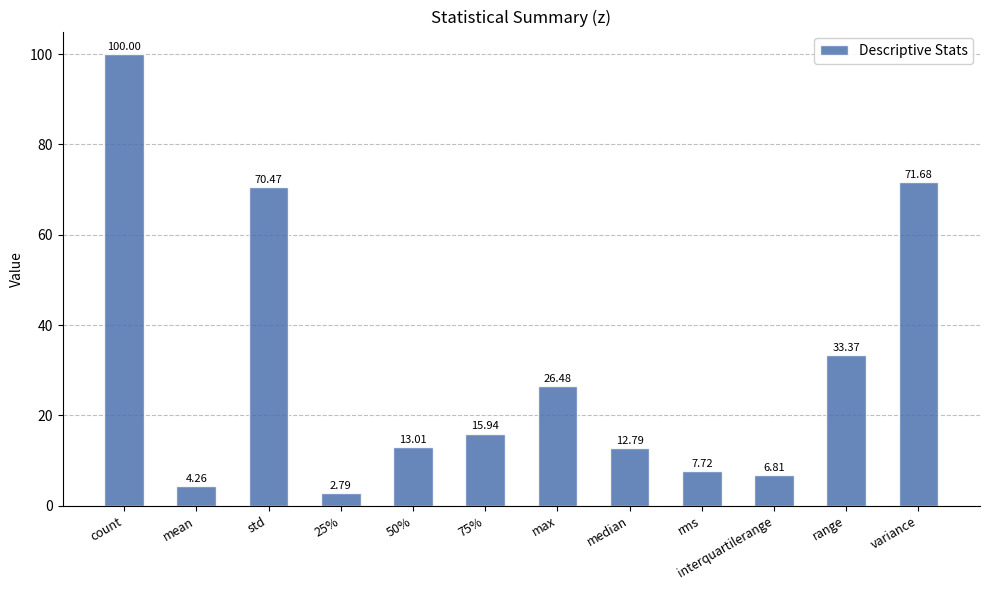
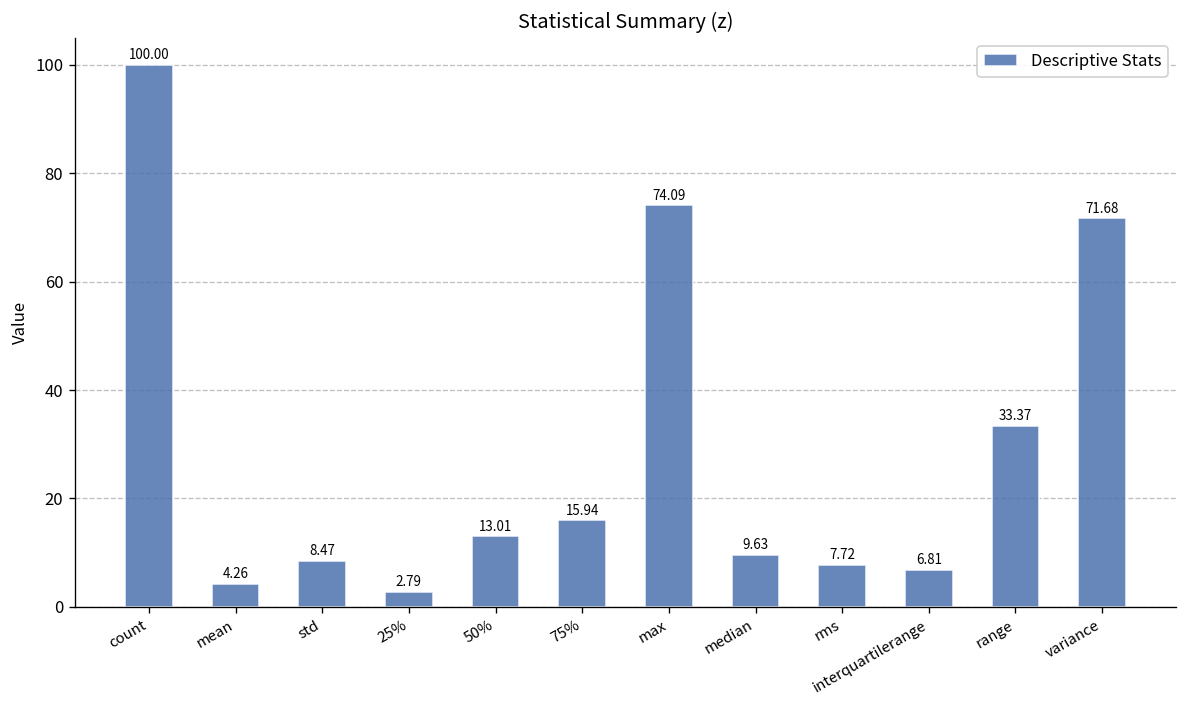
std: 70.47 -> 8.47
max: 26.48 -> 74.09
median: 12.79 -> 9.63
